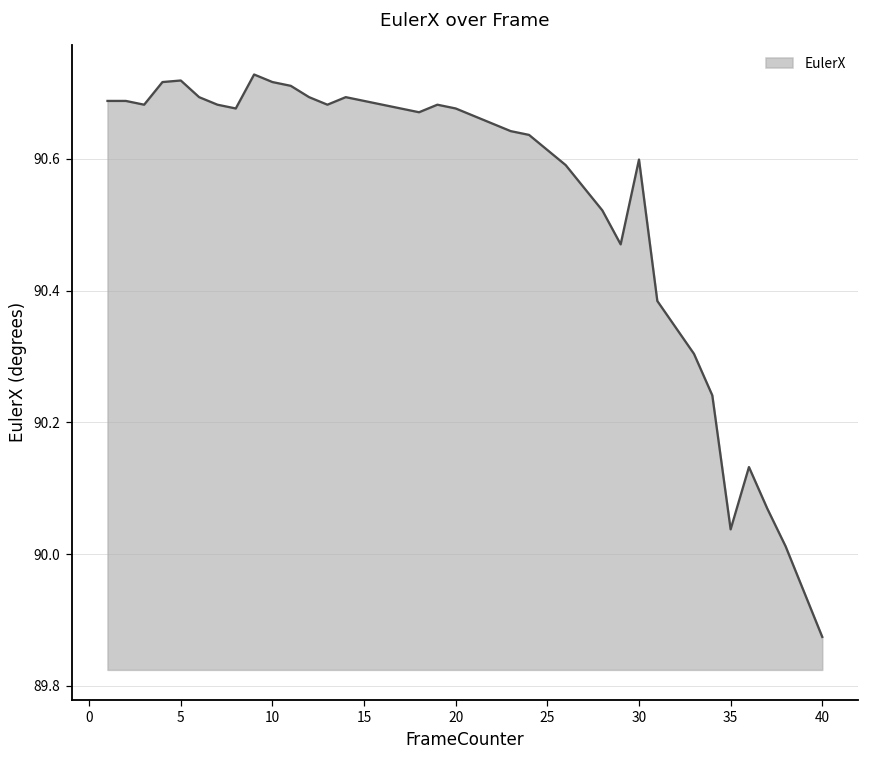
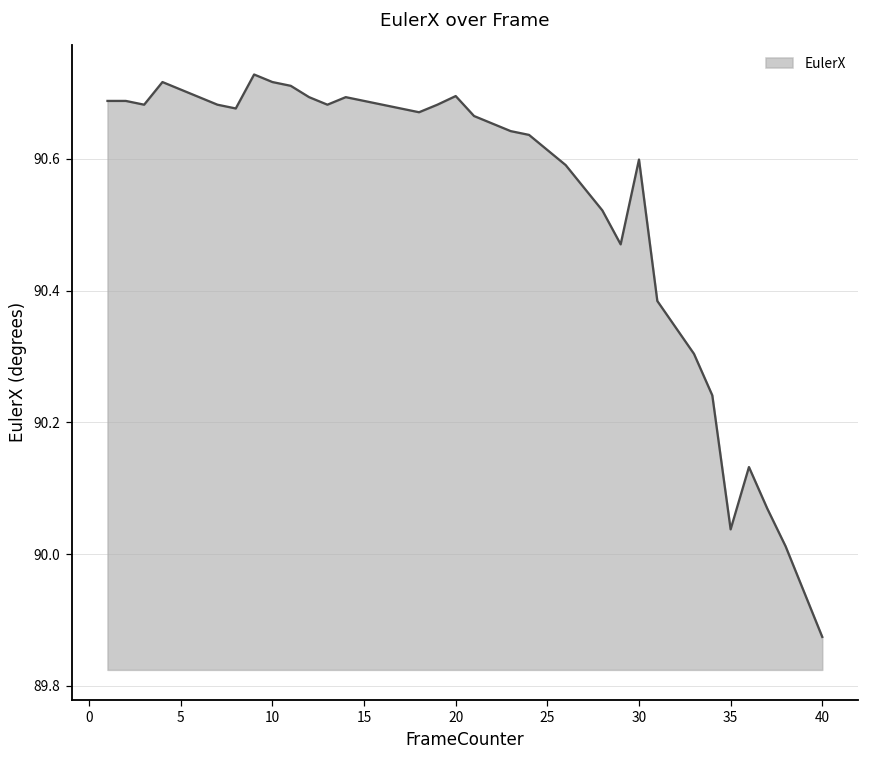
5: 90.72 -> 90.70
20: 90.68 -> 90.70
